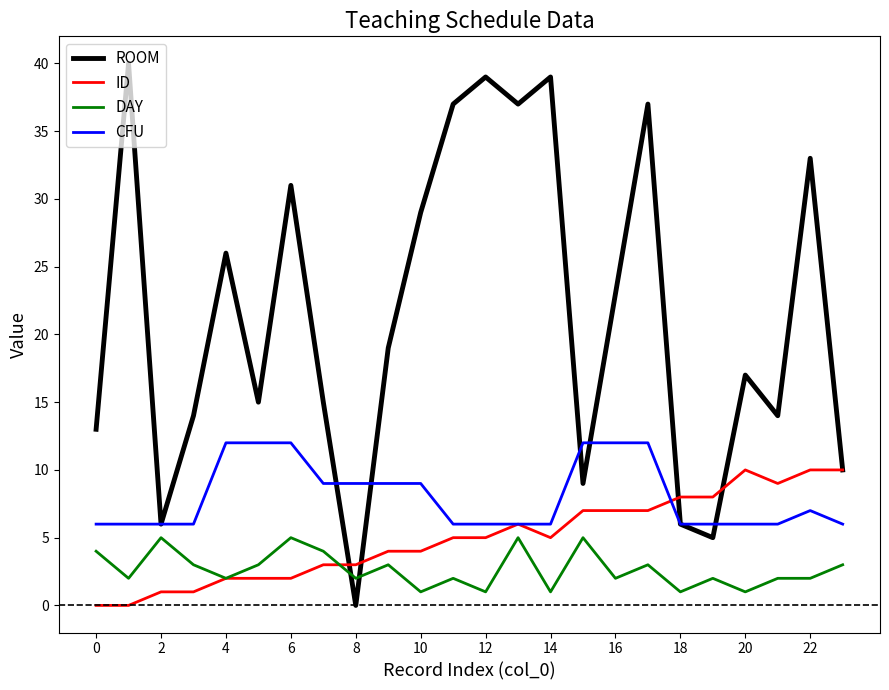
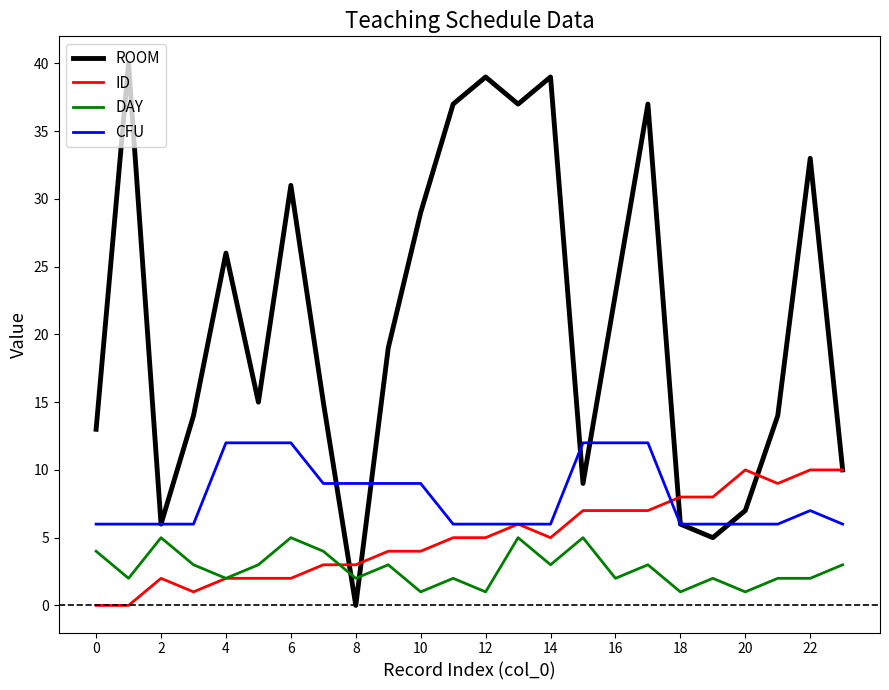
ID, 2: 1 -> 2
DAY, 14: 1 -> 3
ROOM, 20: 17 -> 7
